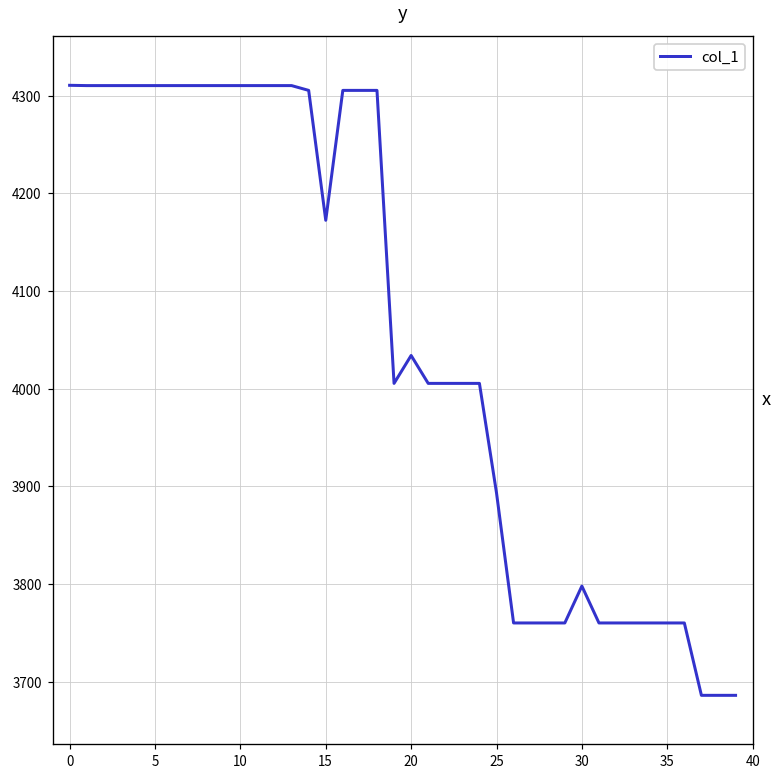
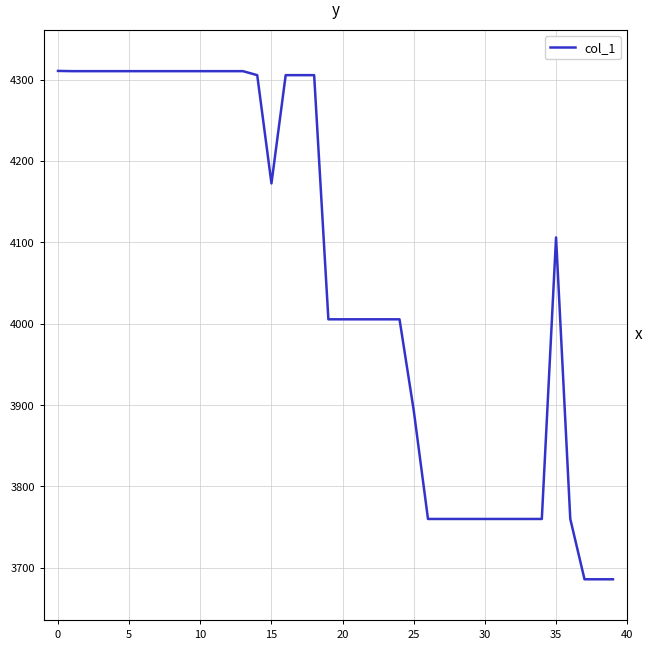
20: 4030 -> 4010
30: 3800 -> 3760
35: 3760 -> 4110
